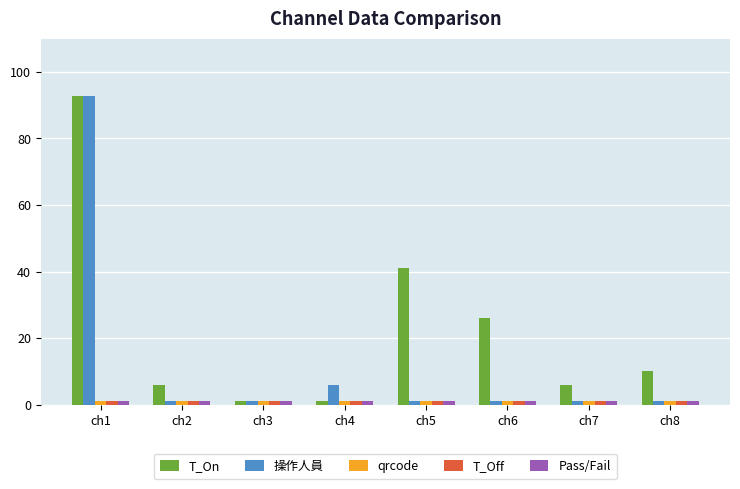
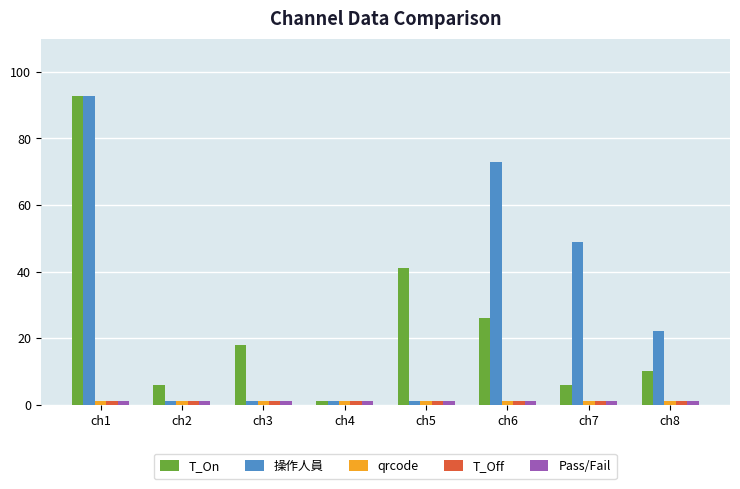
T_On, ch3: 1 -> 18
操作人員, ch4: 6 -> 1
操作人員, ch6: 1 -> 73
操作人員, ch7: 1 -> 49
操作人員, ch8: 1 -> 22
